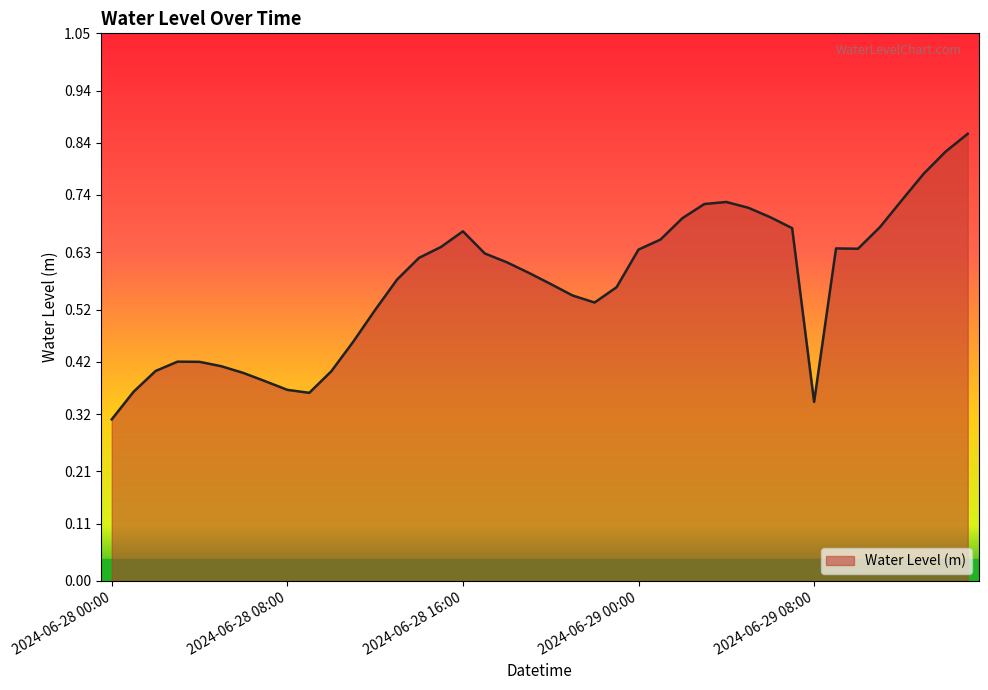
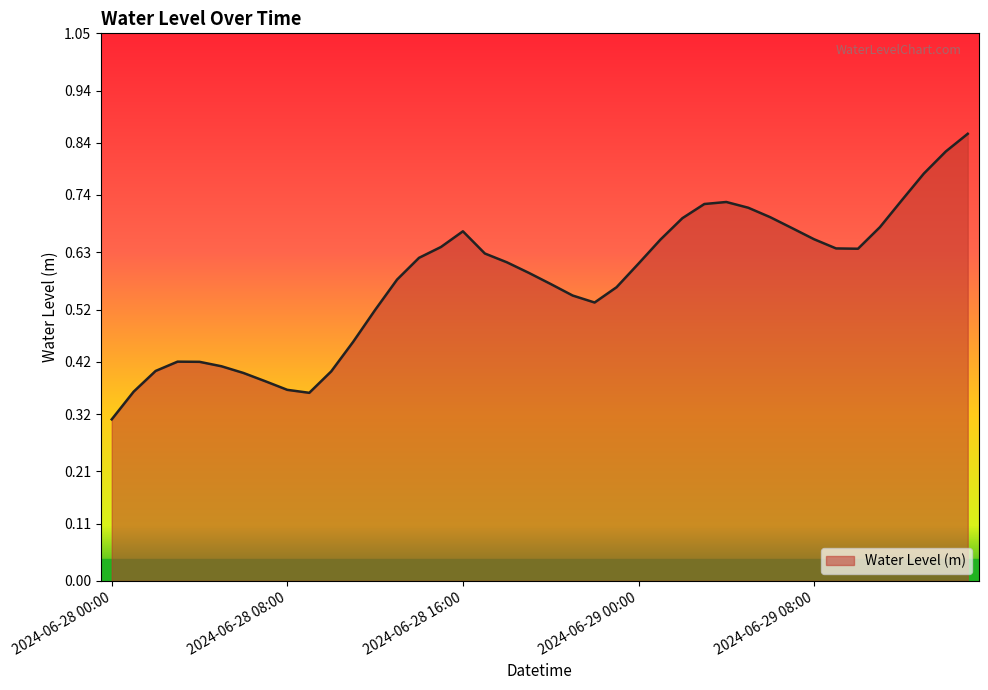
2024-06-29 00:00: 0.64 -> 0.61
2024-06-29 08:00: 0.34 -> 0.66
